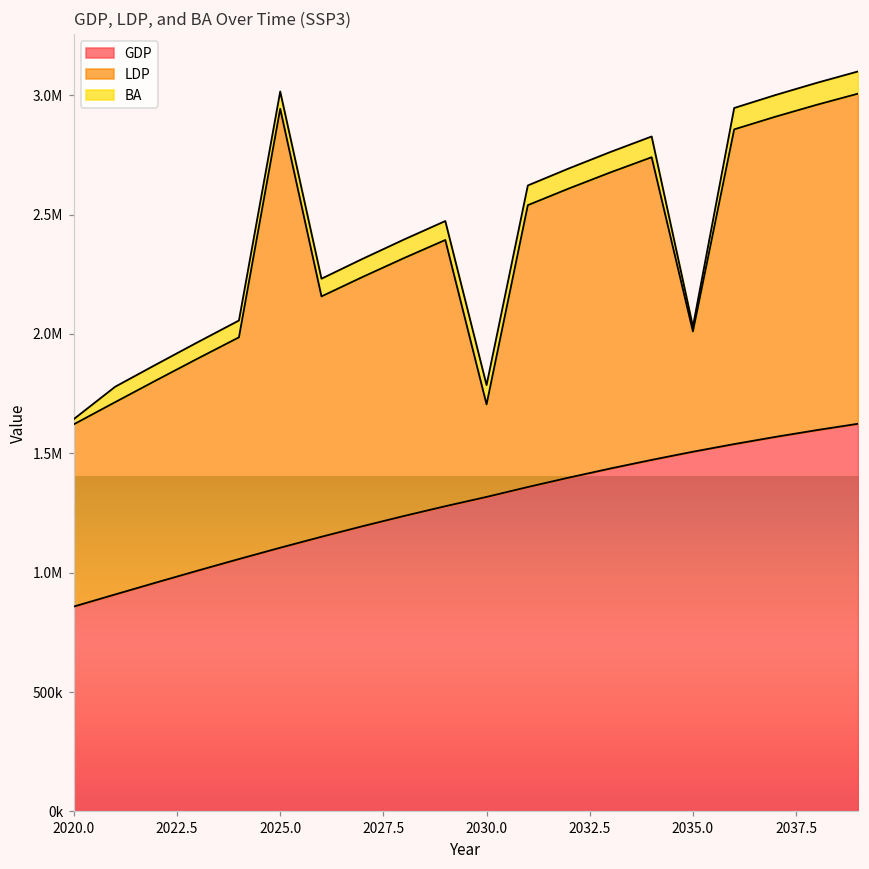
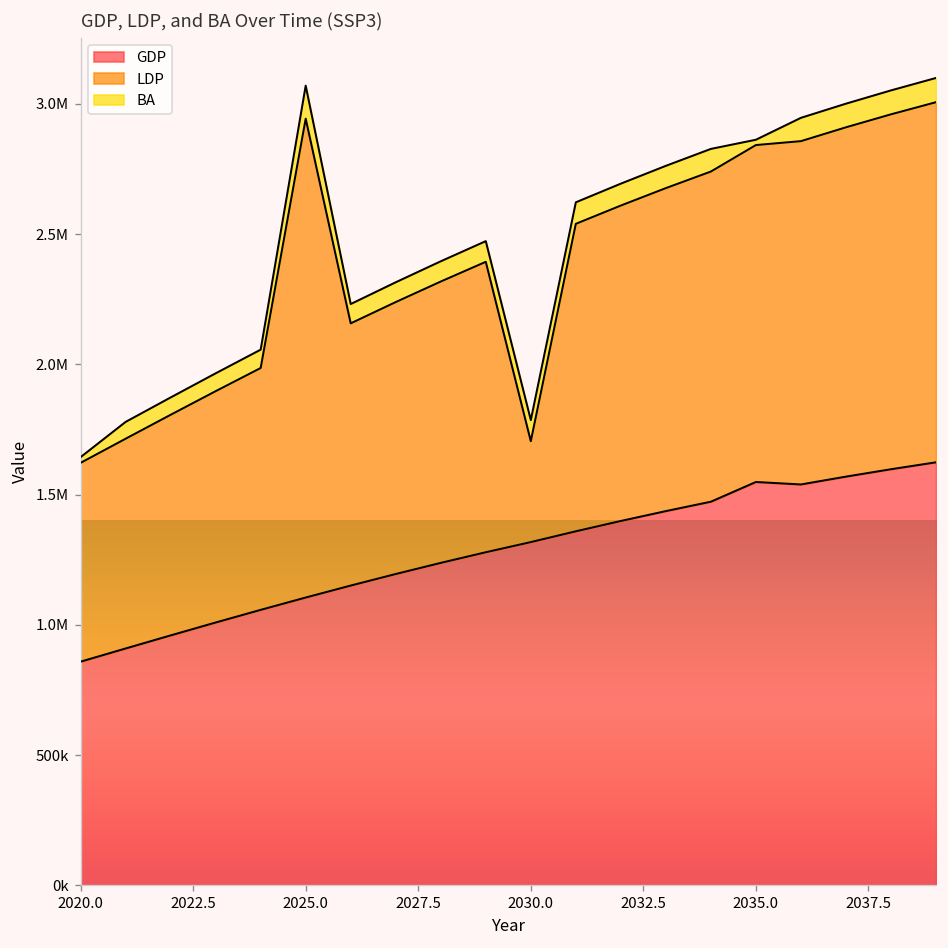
BA, 2025.0: 70000 -> 130000
GDP, 2035.0: 1510000 -> 1550000
LDP, 2035.0: 500000 -> 1290000
